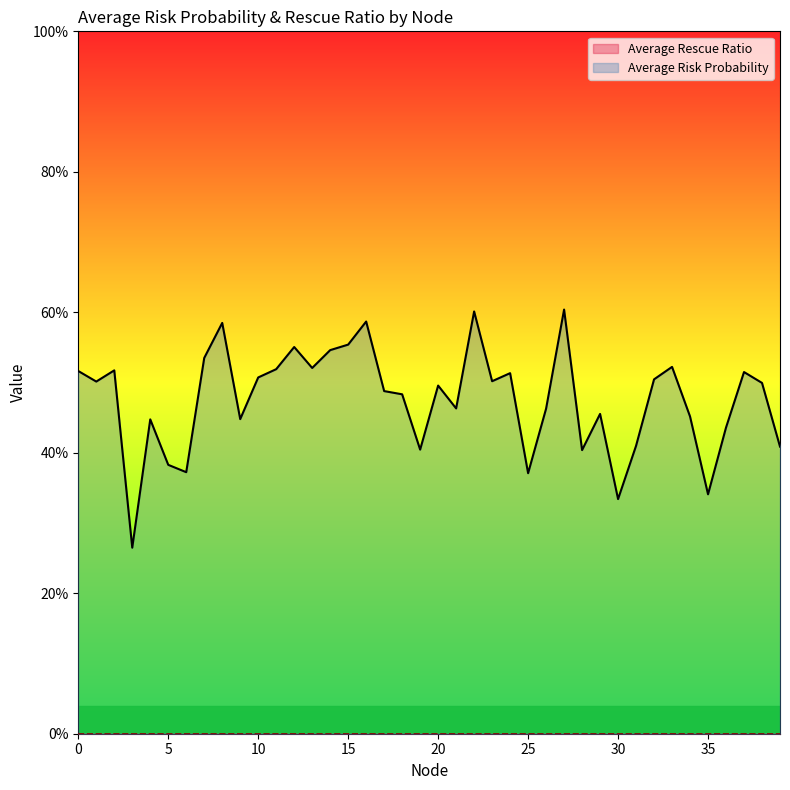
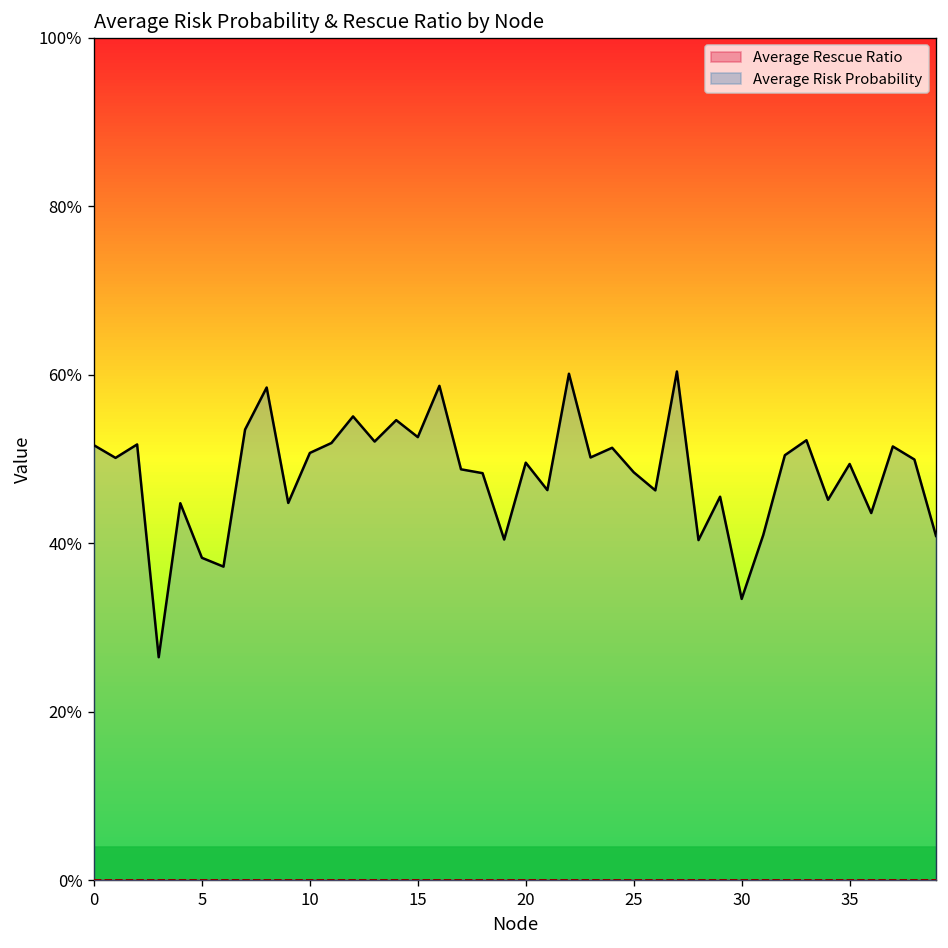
Average Risk Probability, 15: 55% -> 53%
Average Risk Probability, 25: 37% -> 48%
Average Risk Probability, 35: 34% -> 49%
